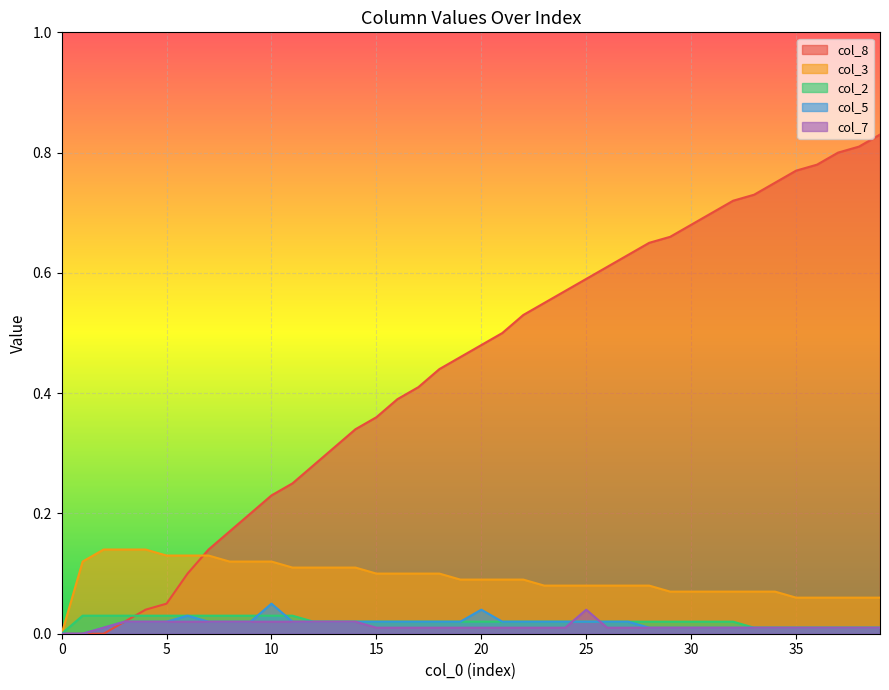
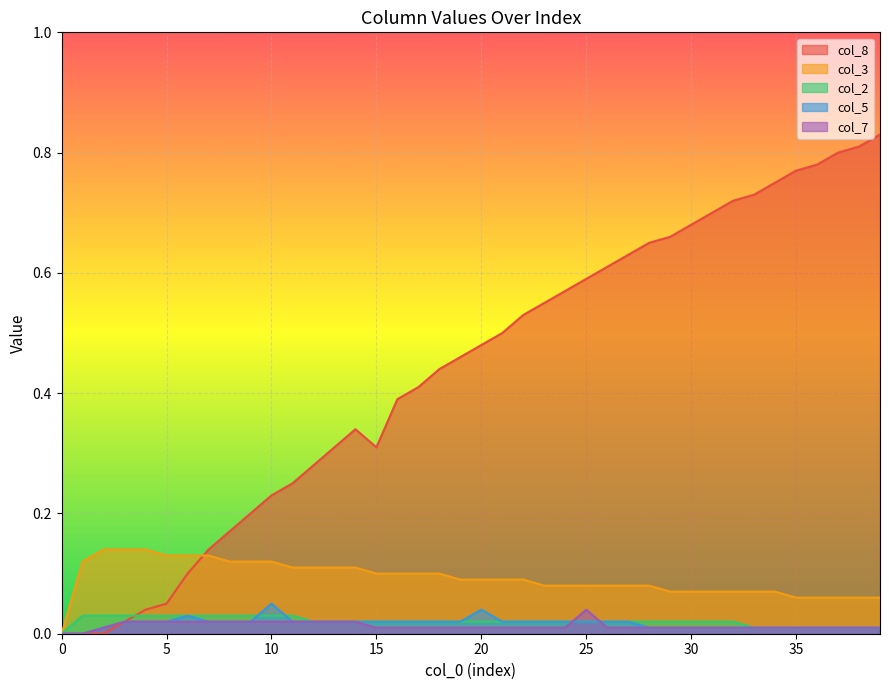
col_8, 15: 0.36 -> 0.31
